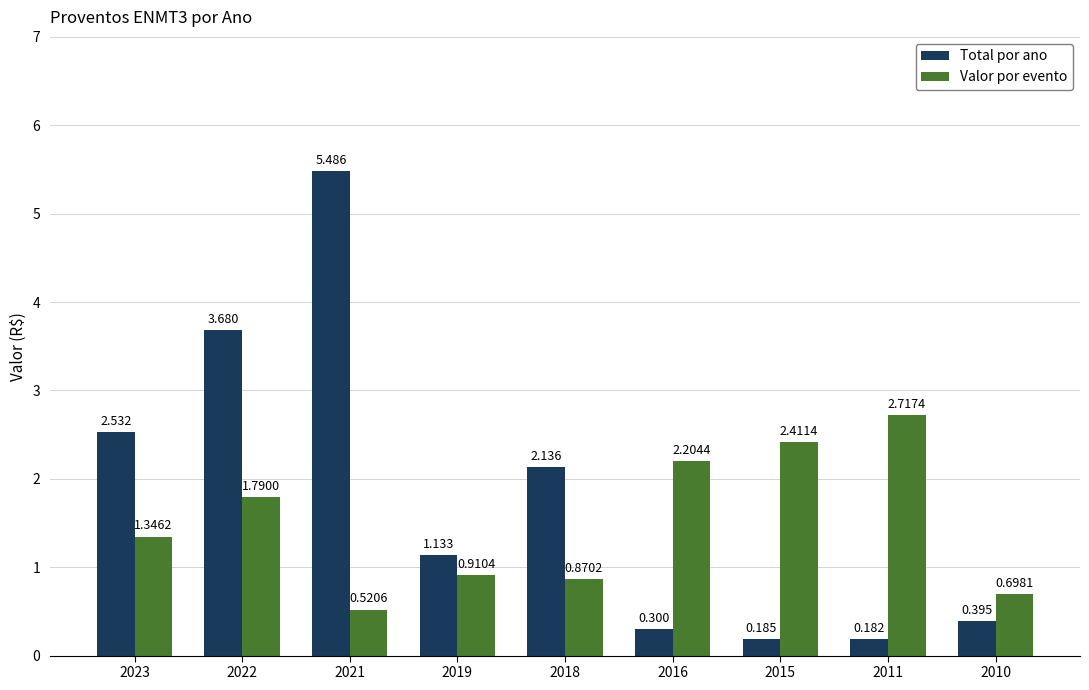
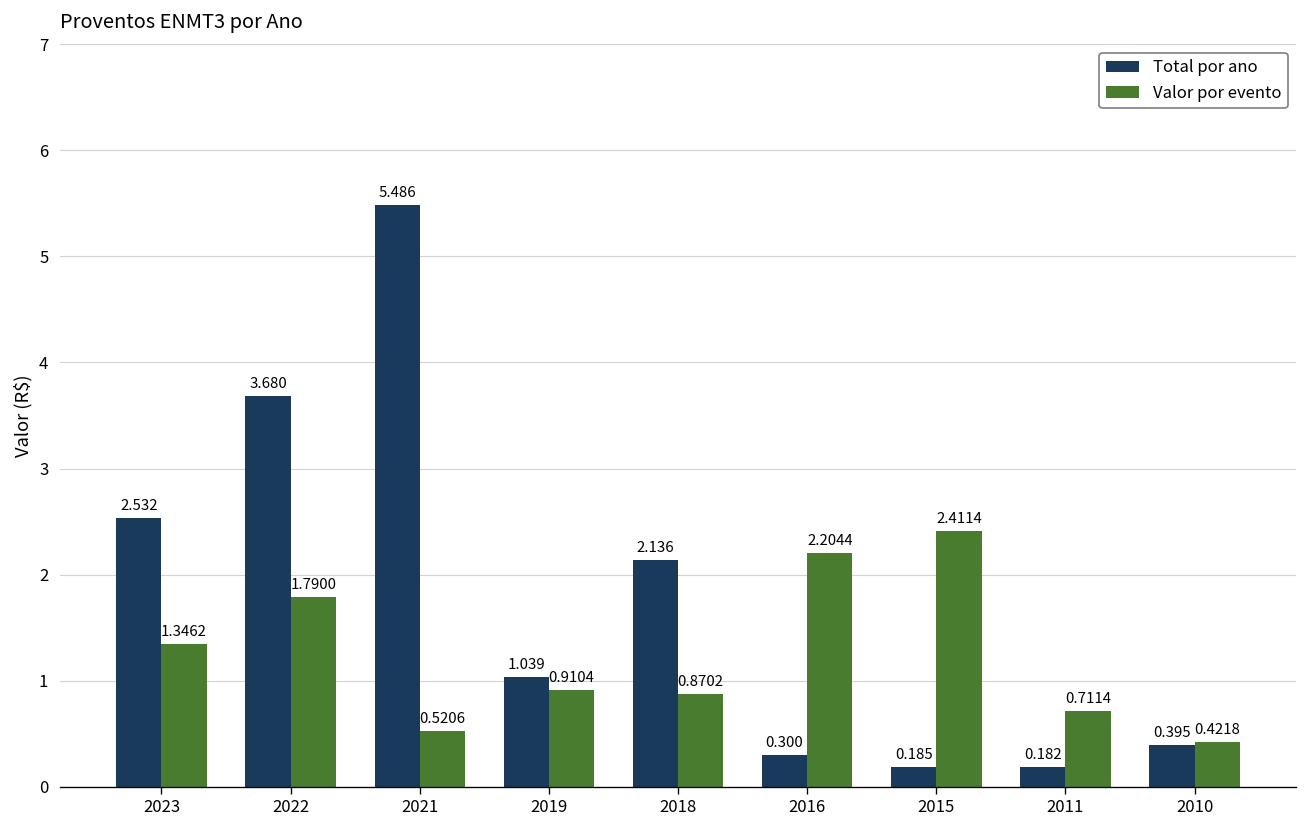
Total por ano, 2019: 1.133 -> 1.039
Valor por evento, 2011: 2.7174 -> 0.7114
Valor por evento, 2010: 0.6981 -> 0.4218
